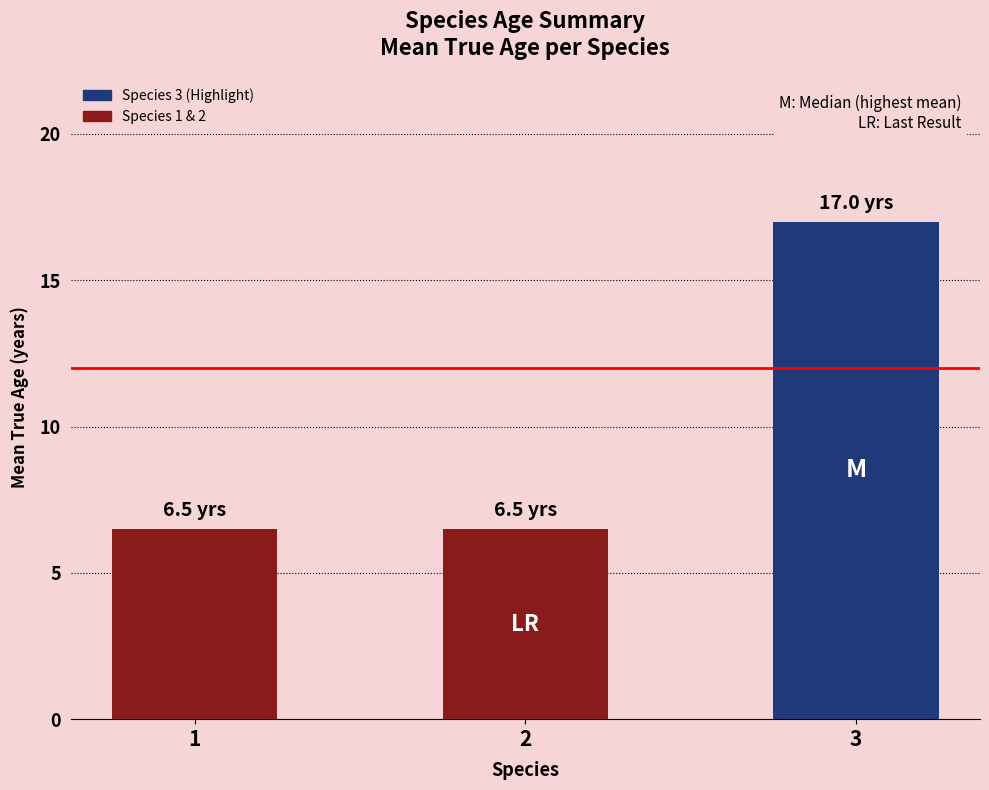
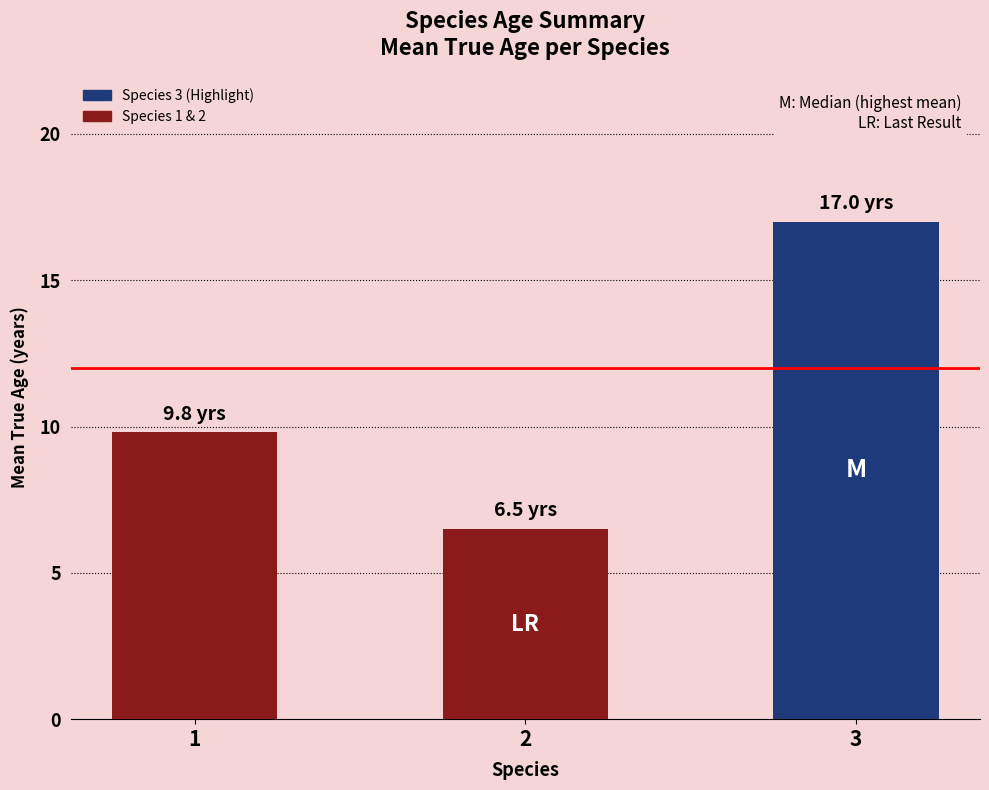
1: 6.5 -> 9.8
